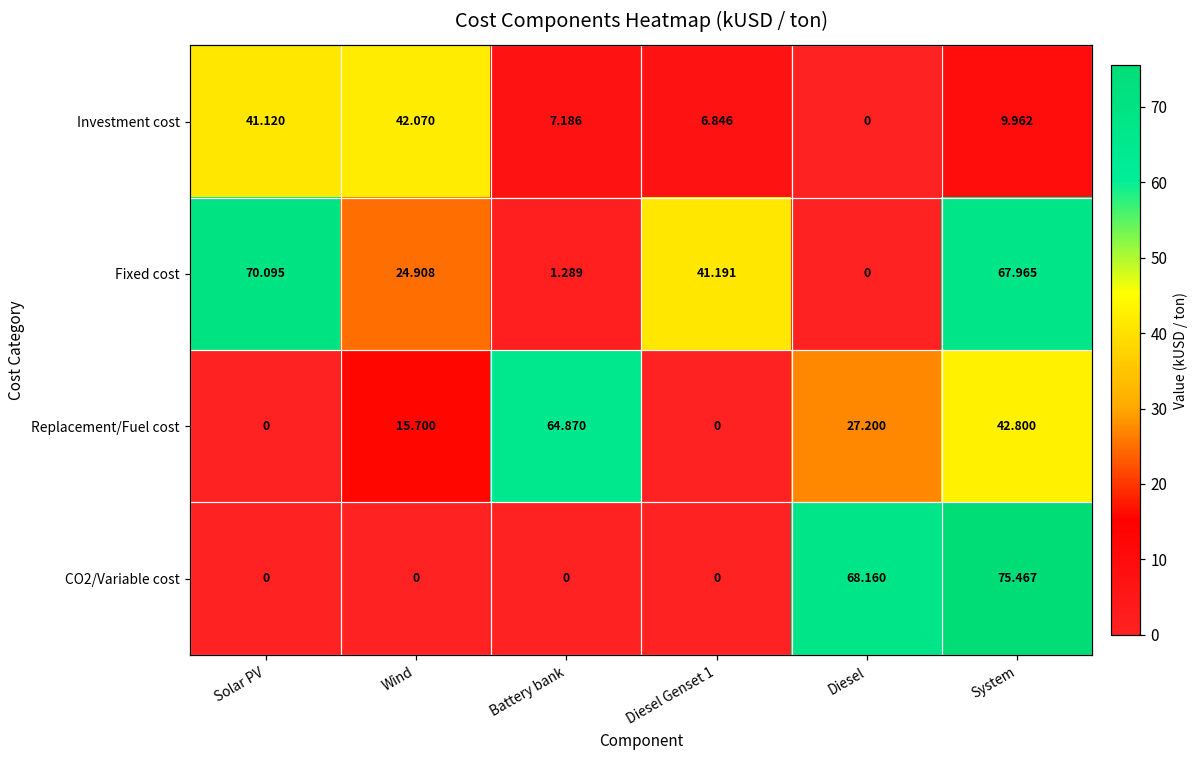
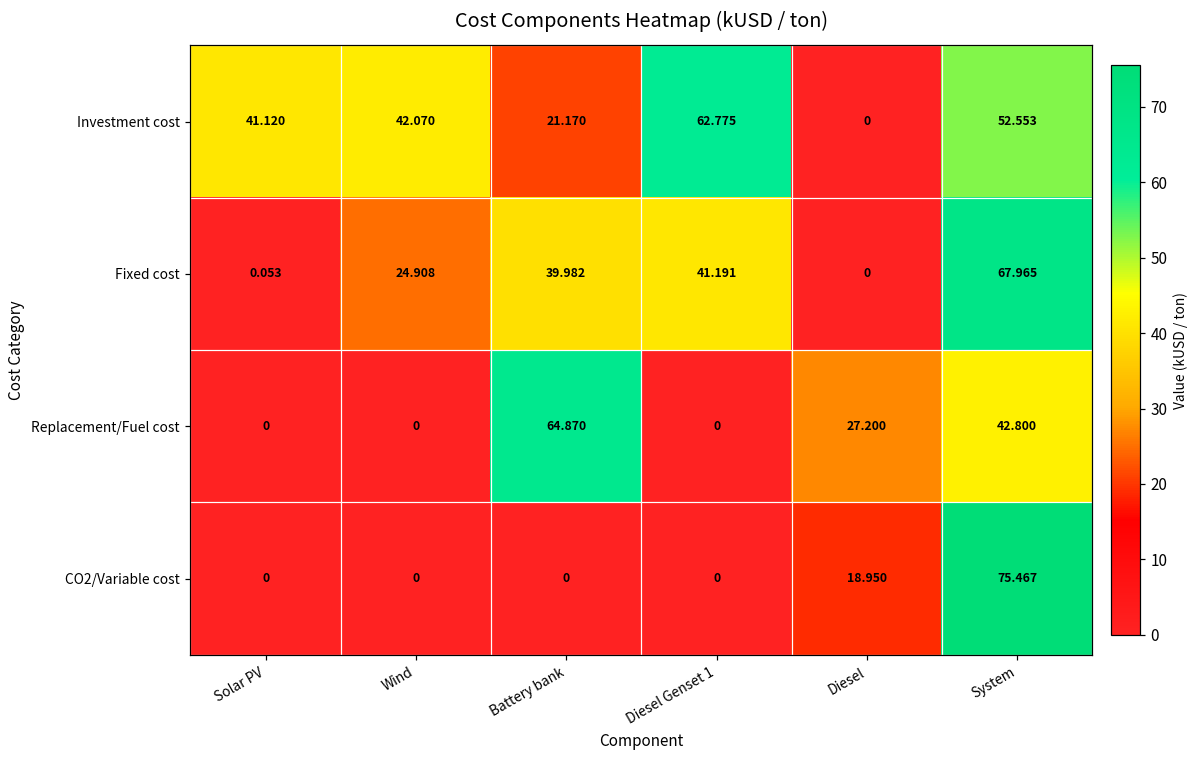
Investment cost, Battery bank: 7.186 -> 21.170
Investment cost, Diesel Genset 1: 6.846 -> 62.775
Investment cost, System: 9.962 -> 52.553
Fixed cost, Solar PV: 70.095 -> 0.053
Fixed cost, Battery bank: 1.289 -> 39.982
Replacement/Fuel cost, Wind: 15.700 -> 0
CO2/Variable cost, Diesel: 68.160 -> 18.950
